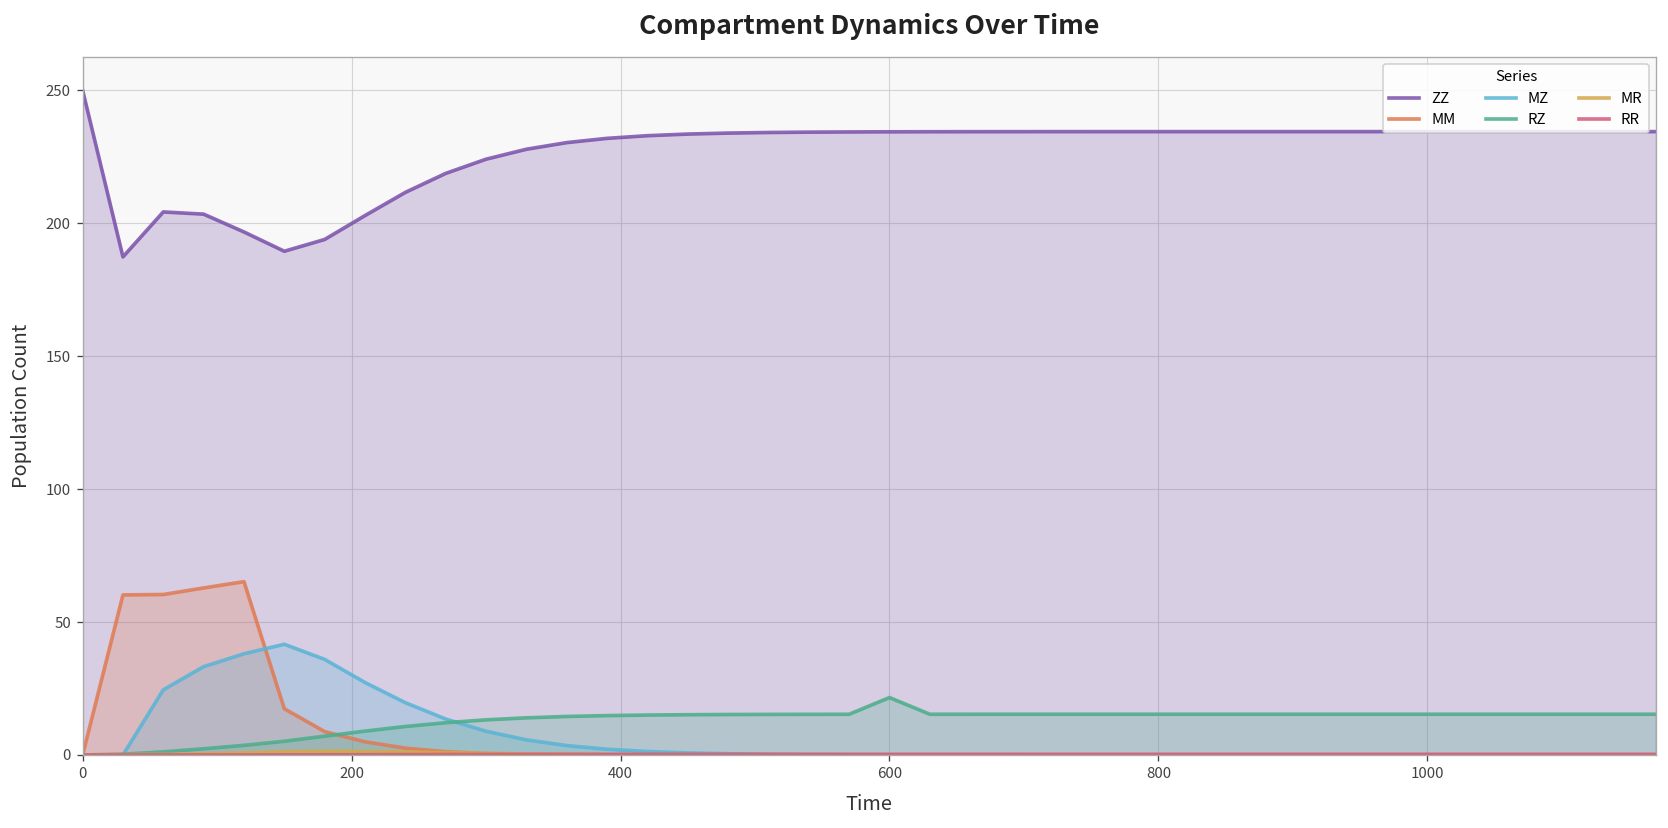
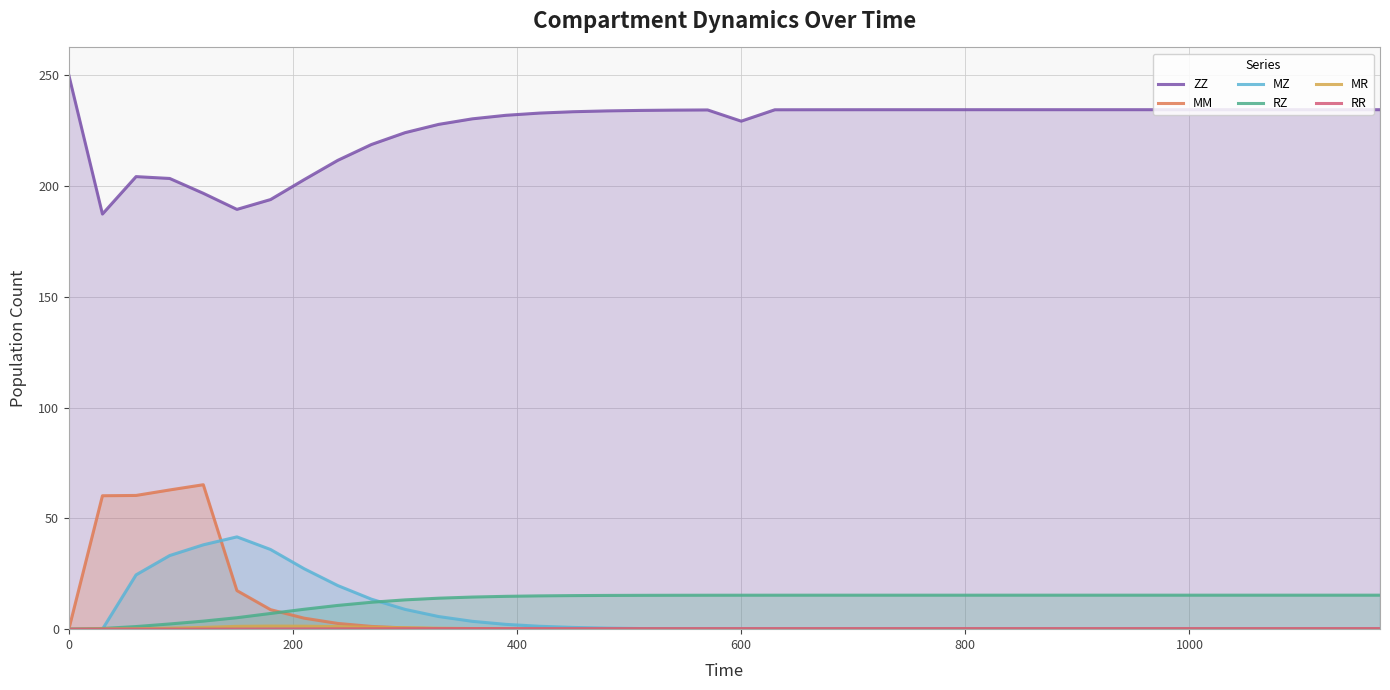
ZZ, 600: 234 -> 229
RZ, 600: 22 -> 15
